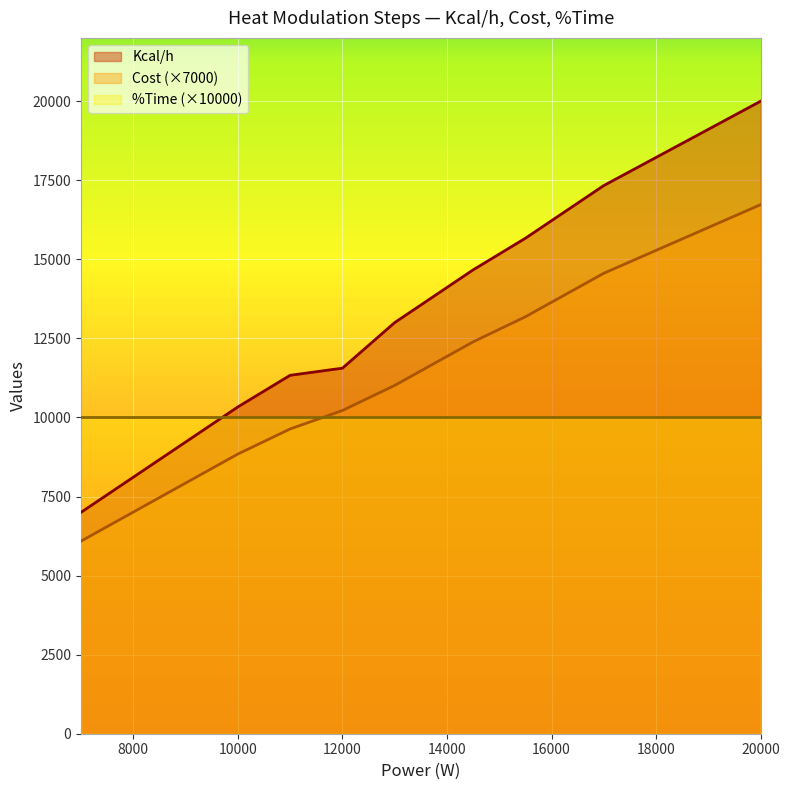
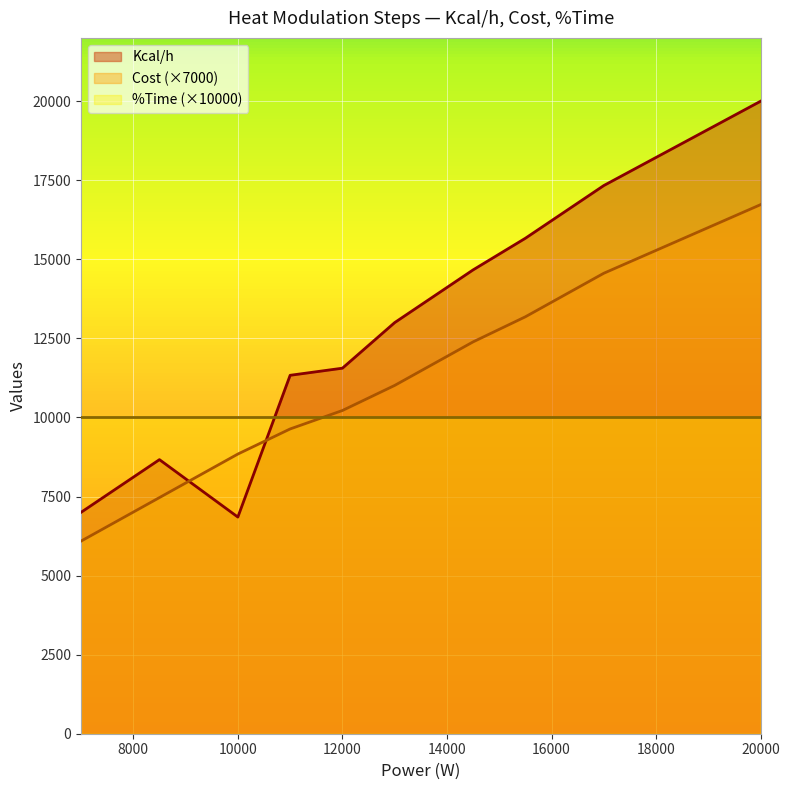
Kcal/h, 10000: 10300 -> 6800
